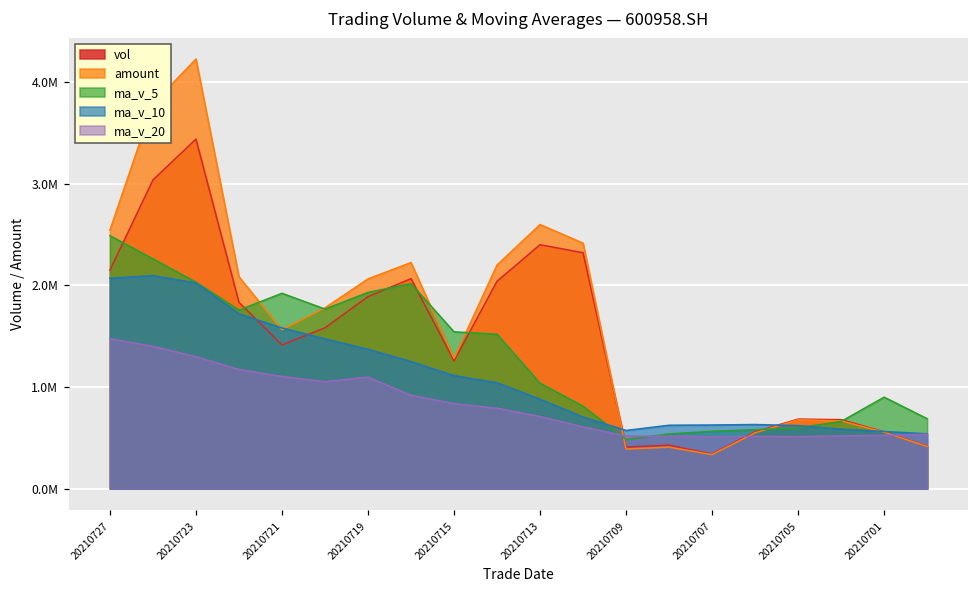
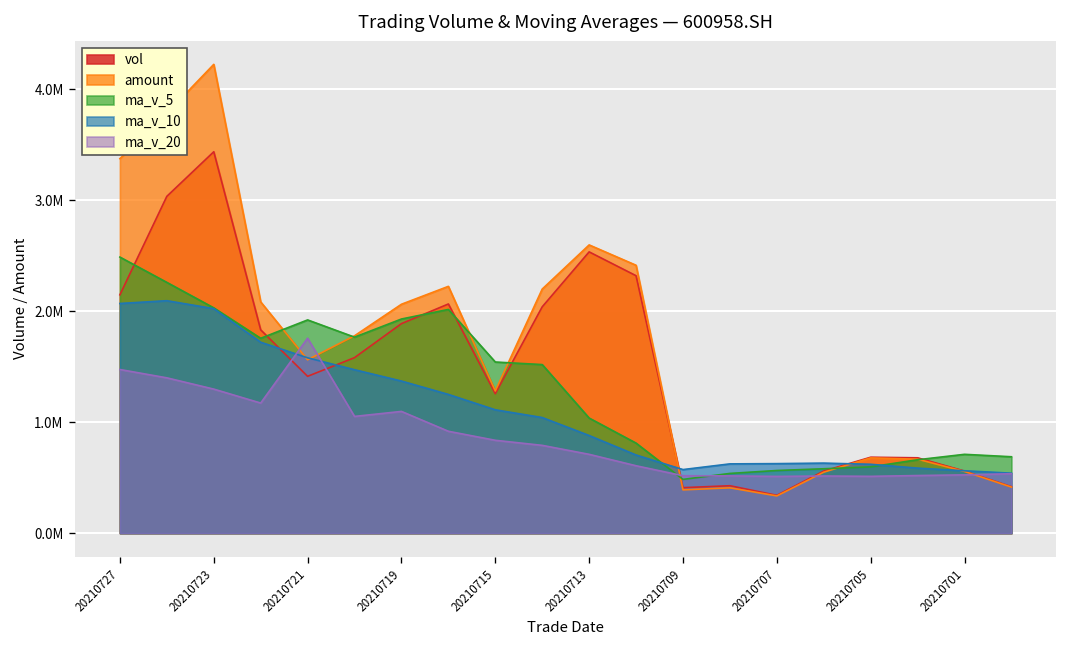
amount, 20210727: 2500000 -> 3400000
ma_v_20, 20210721: 1100000 -> 1800000
vol, 20210713: 2400000 -> 2500000
ma_v_5, 20210701: 900000 -> 700000
